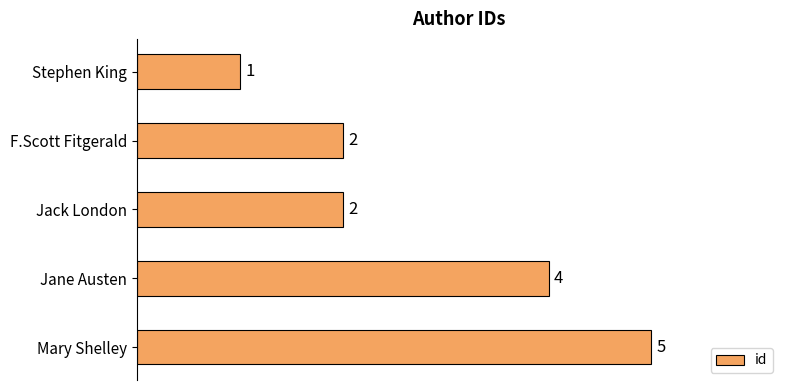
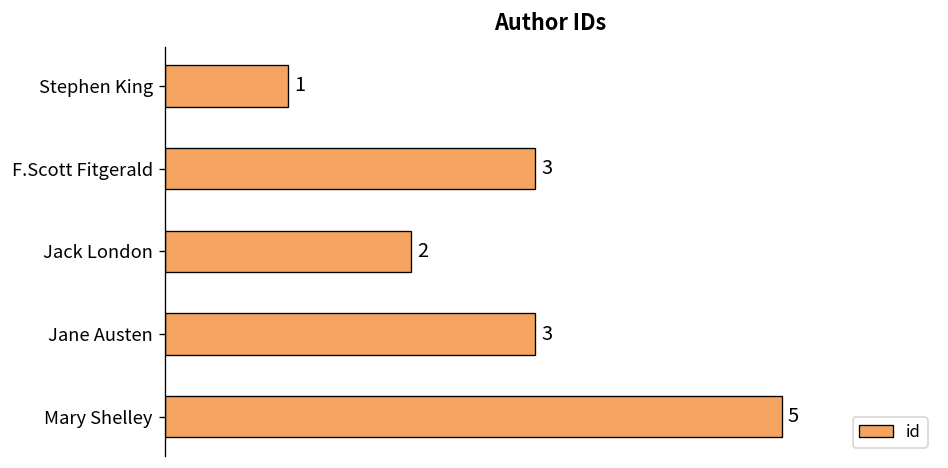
F.Scott Fitgerald: 2 -> 3
Jane Austen: 4 -> 3
